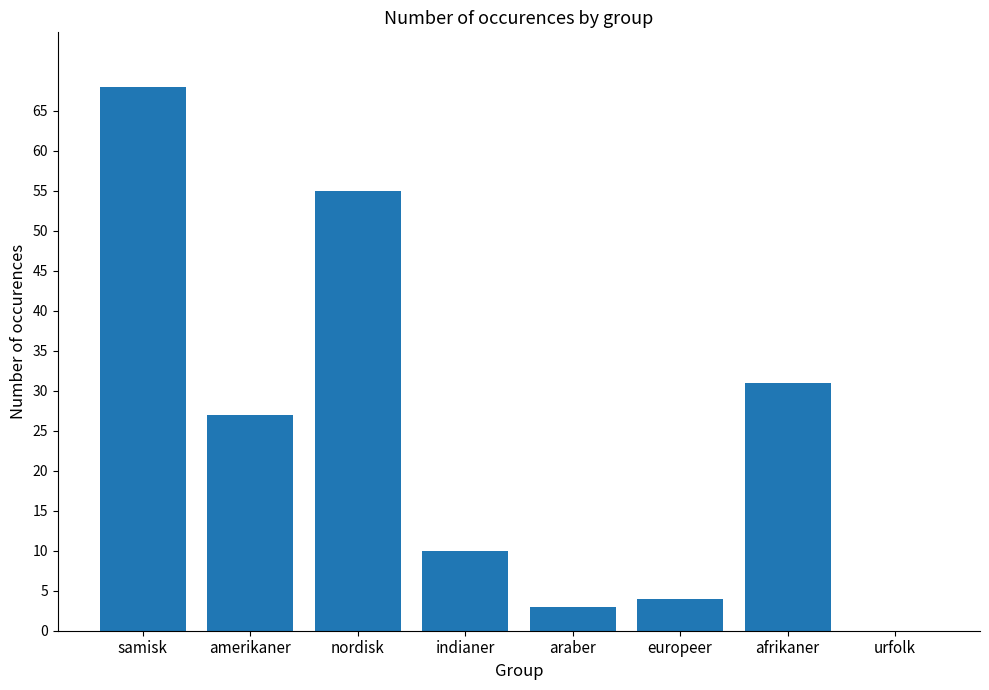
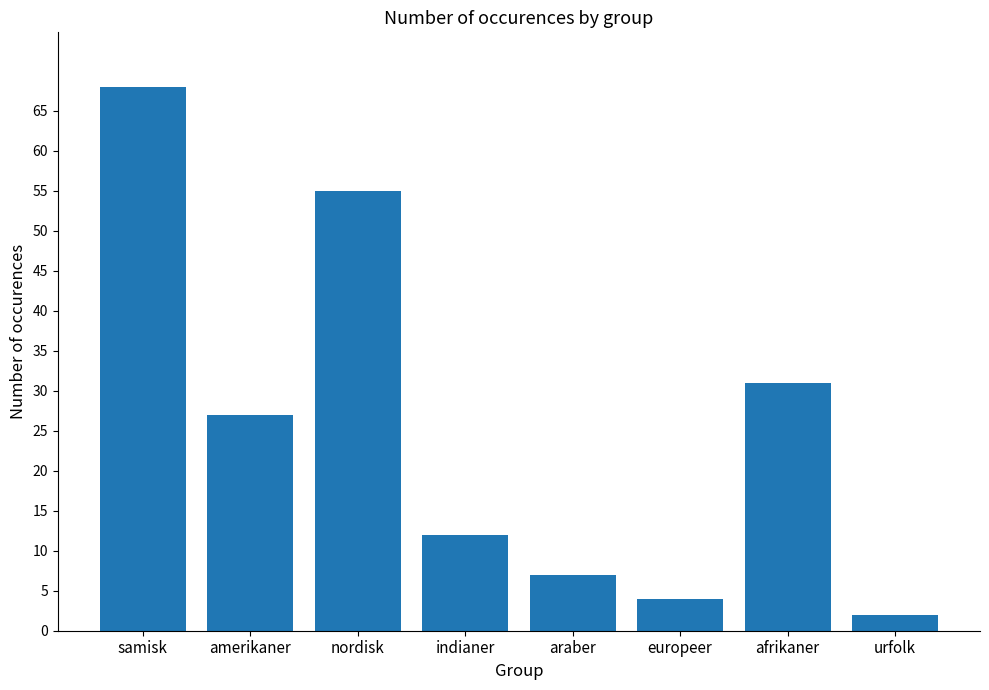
indianer: 10 -> 12
araber: 3 -> 7
urfolk: 0 -> 2
